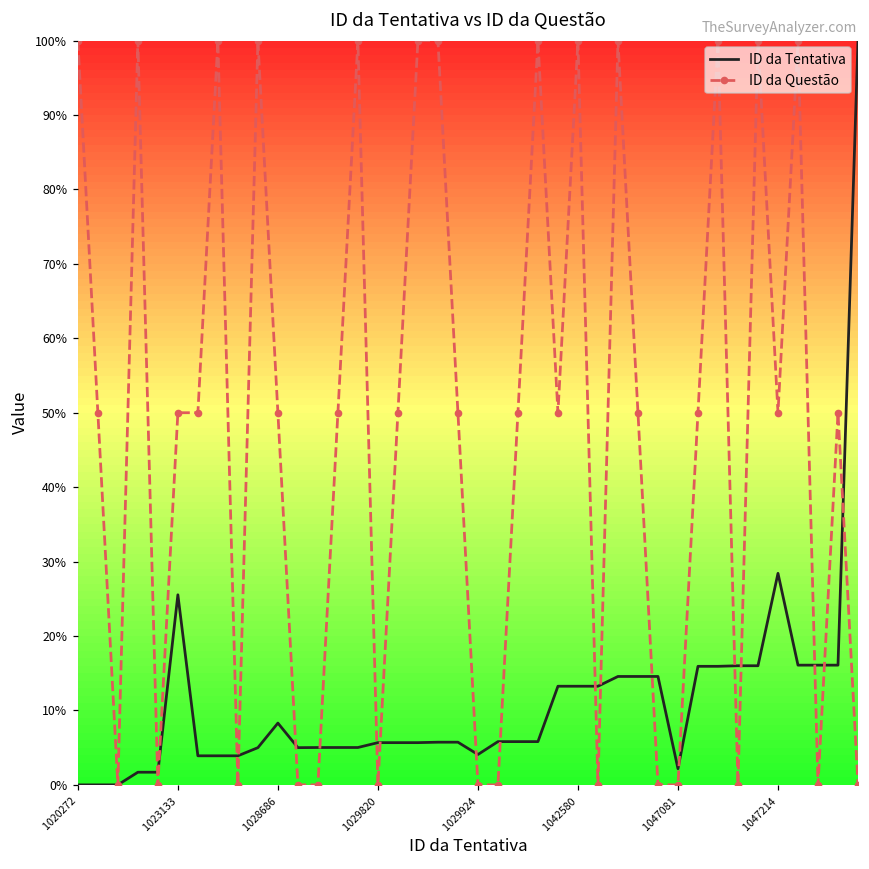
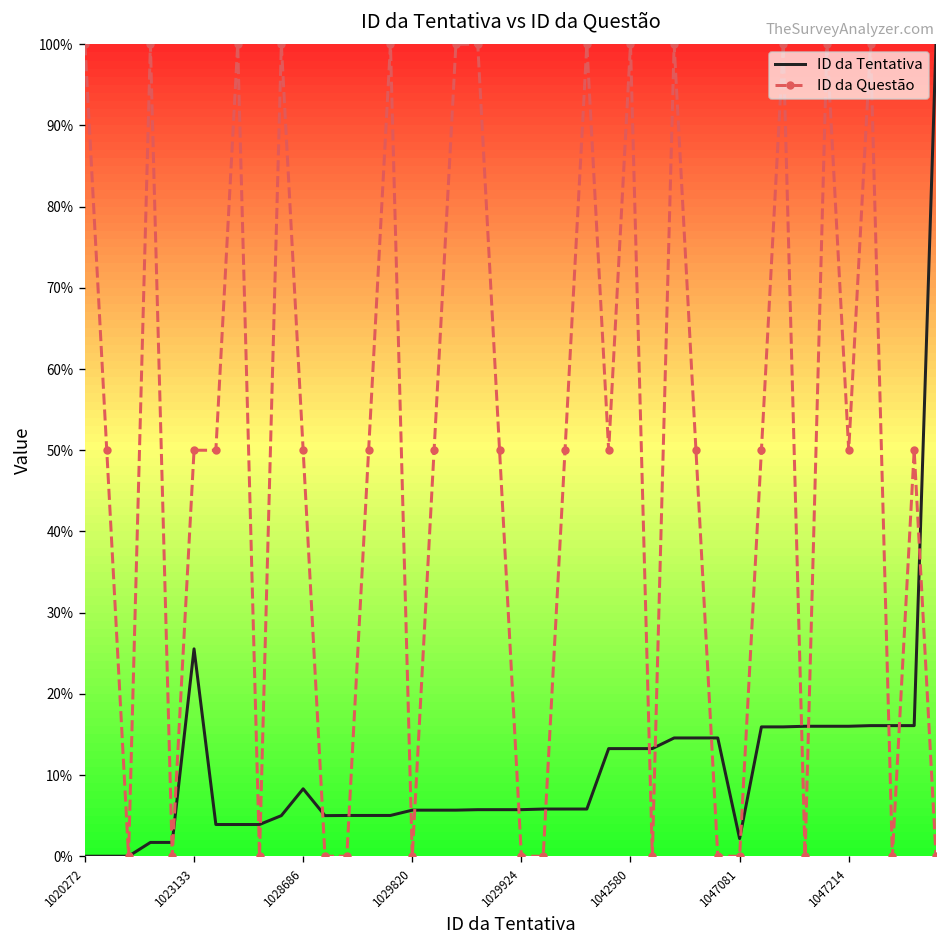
ID da Tentativa, 1029924: 4% -> 6%
ID da Tentativa, 1047214: 28% -> 16%
